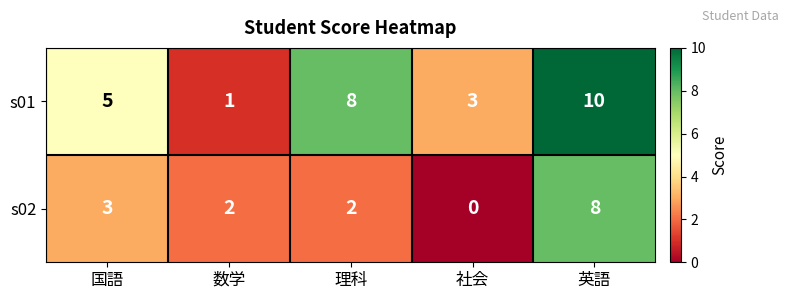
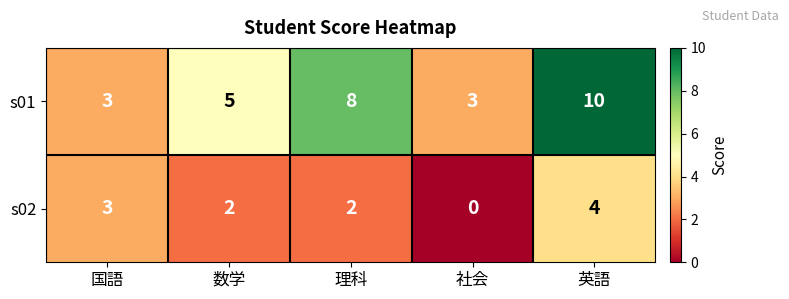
s01, 国語: 5 -> 3
s01, 数学: 1 -> 5
s02, 英語: 8 -> 4
